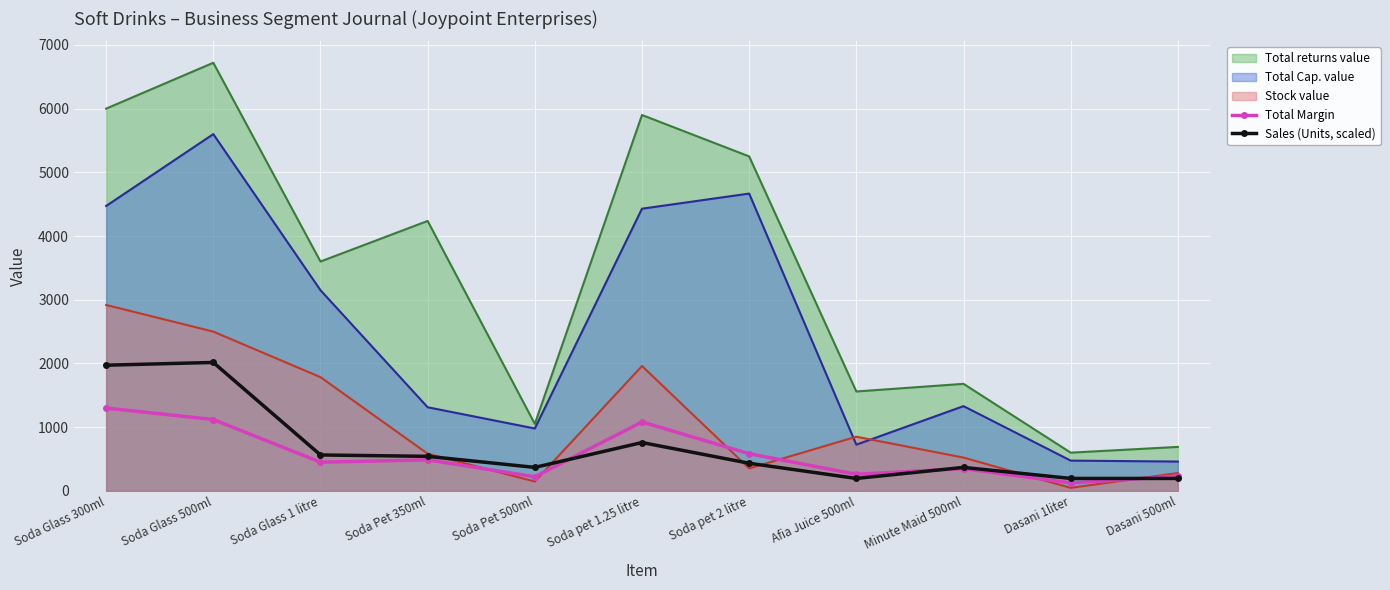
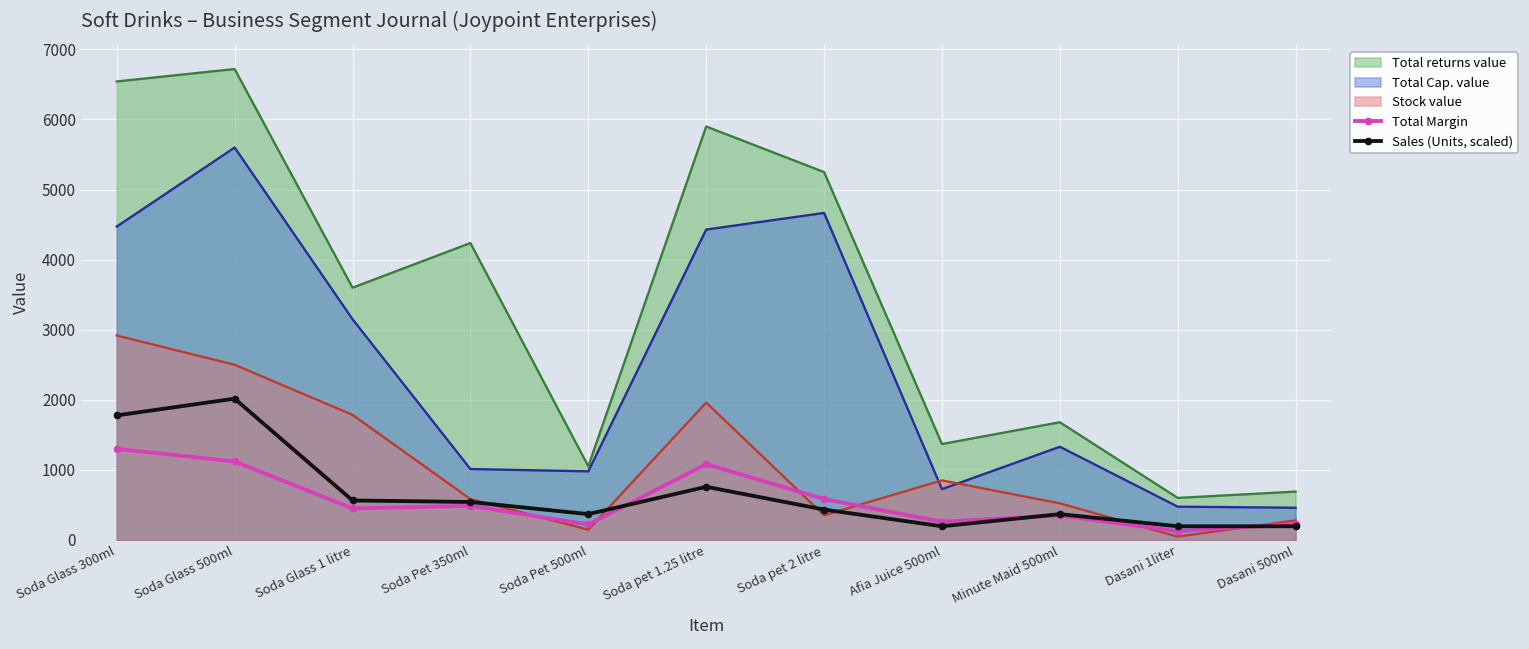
Total returns value, Soda Glass 300ml: 6000 -> 6500
Sales (Units, scaled), Soda Glass 300ml: 2000 -> 1800
Total Cap. value, Soda Pet 350ml: 1300 -> 1000
Total returns value, Afia Juice 500ml: 1600 -> 1400
